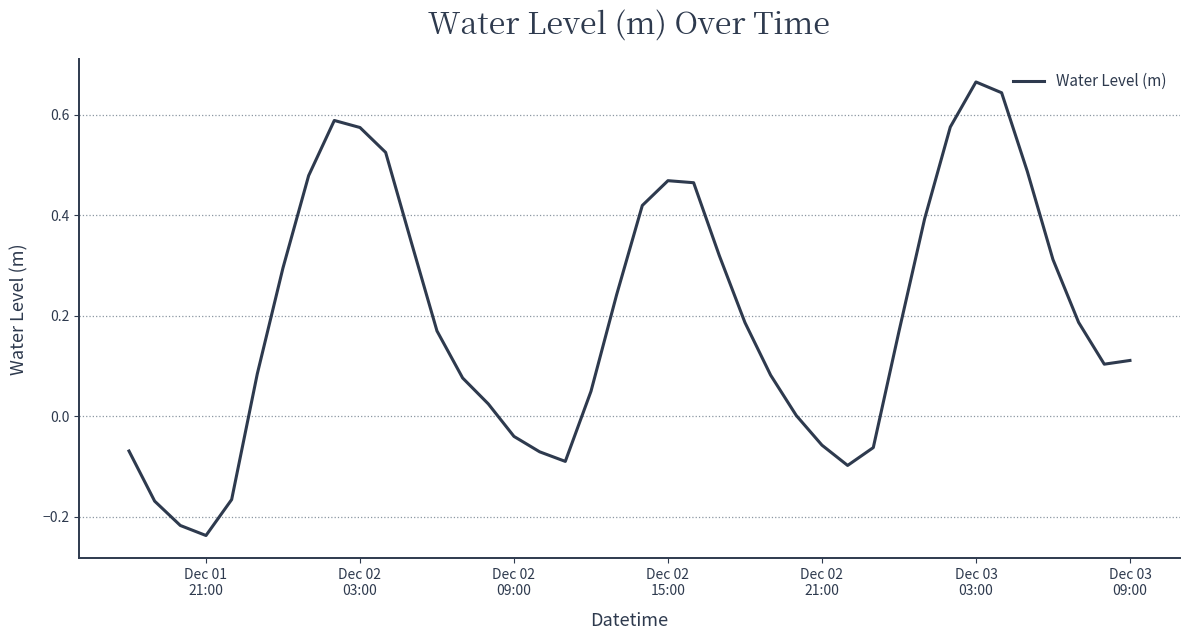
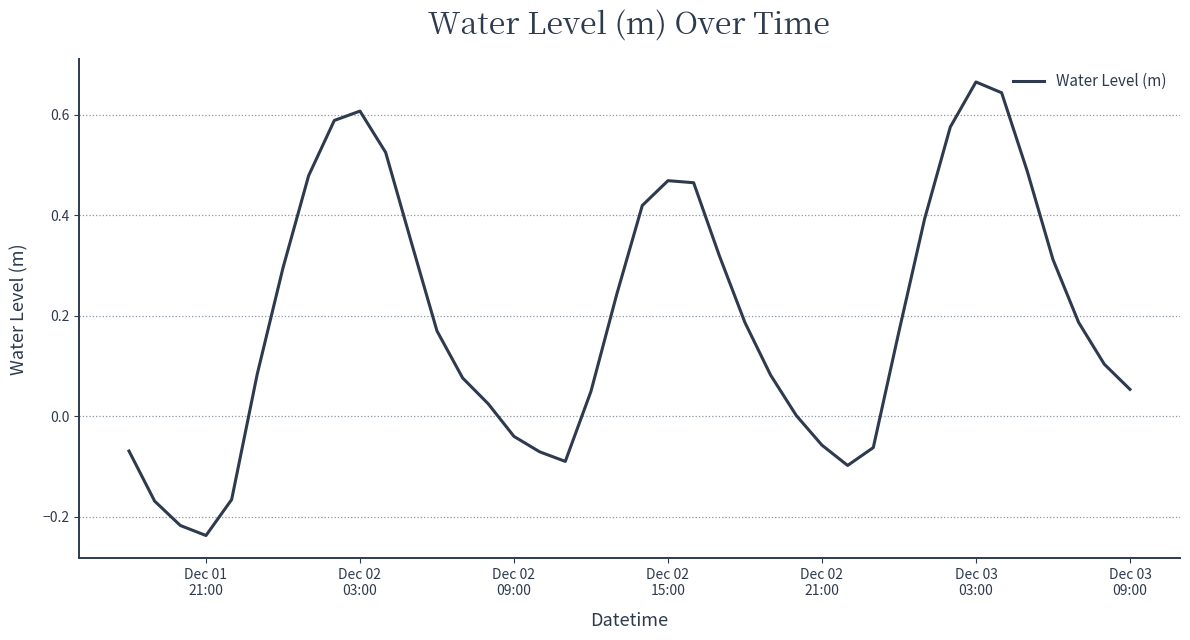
Dec 02 03:00: 0.58 -> 0.61
Dec 03 09:00: 0.11 -> 0.05
